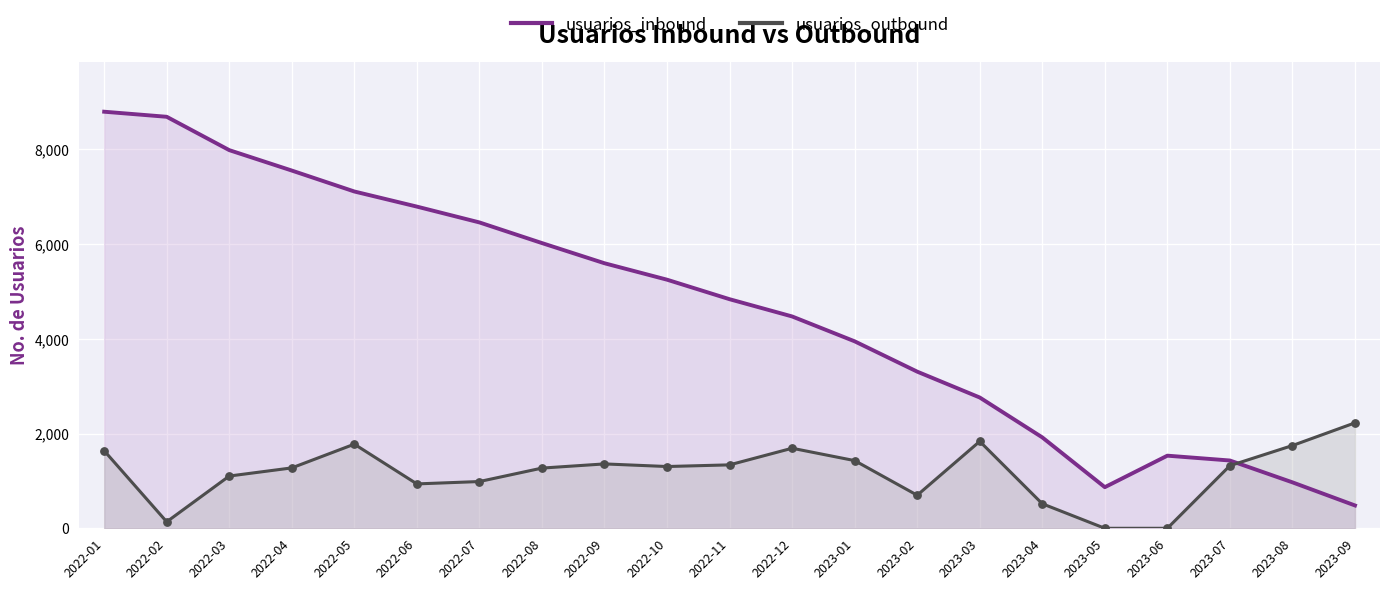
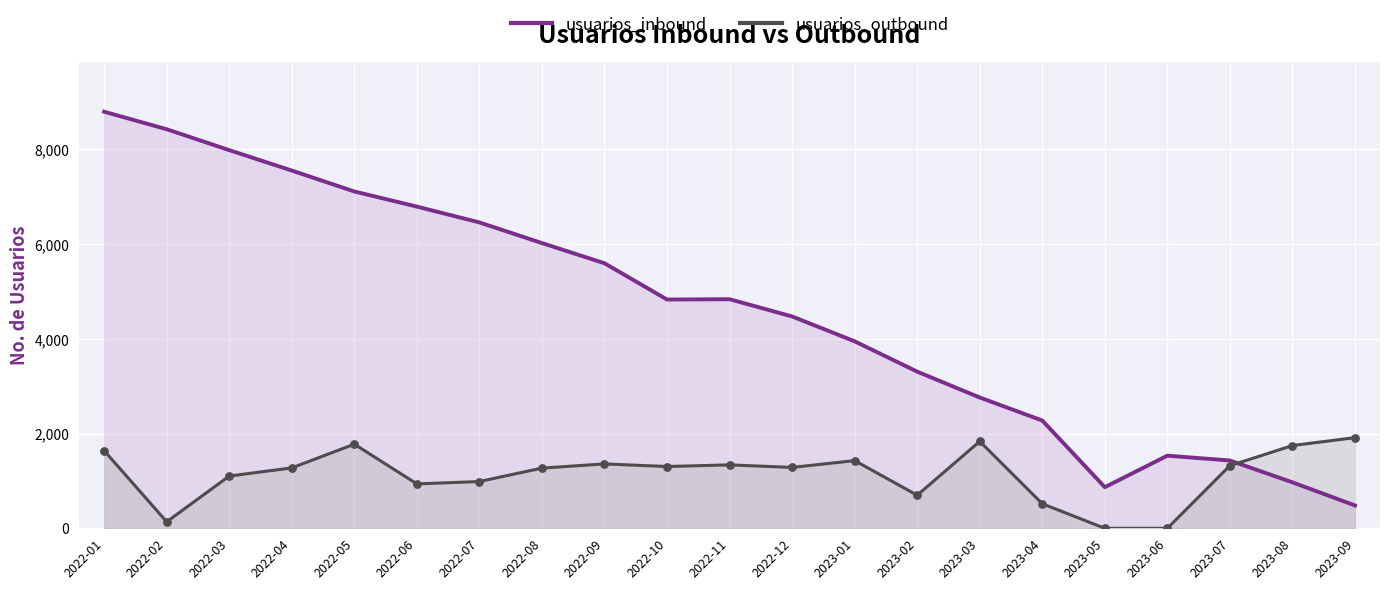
usuarios_inbound, 2022-02: 8,700 -> 8,400
usuarios_inbound, 2022-10: 5,200 -> 4,800
usuarios_outbound, 2022-12: 1,700 -> 1,300
usuarios_inbound, 2023-04: 1,900 -> 2,300
usuarios_outbound, 2023-09: 2,200 -> 1,900
